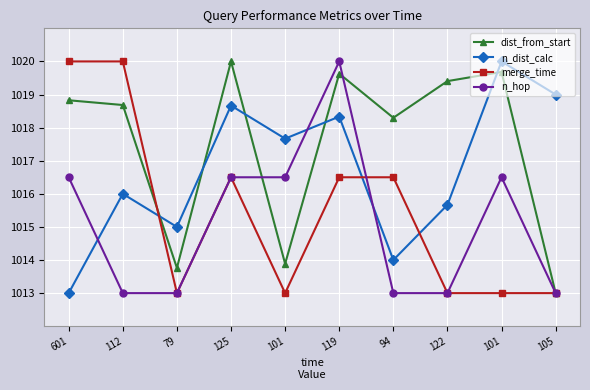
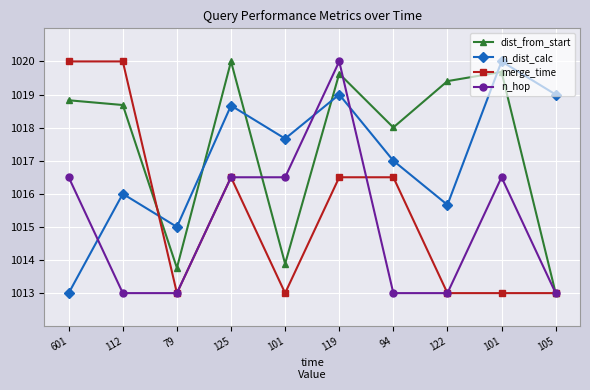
n_dist_calc, 119: 1018.3 -> 1019.0
dist_from_start, 94: 1018.3 -> 1018.0
n_dist_calc, 94: 1014.0 -> 1017.0
